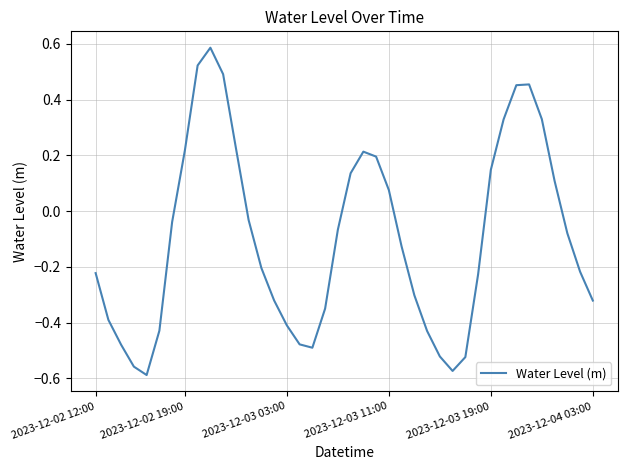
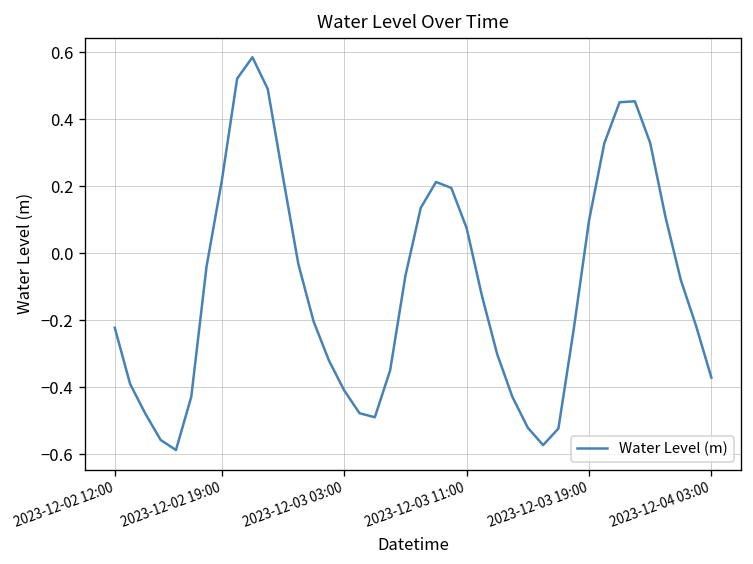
2023-12-03 19:00: 0.15 -> 0.10
2023-12-04 03:00: -0.32 -> -0.37
